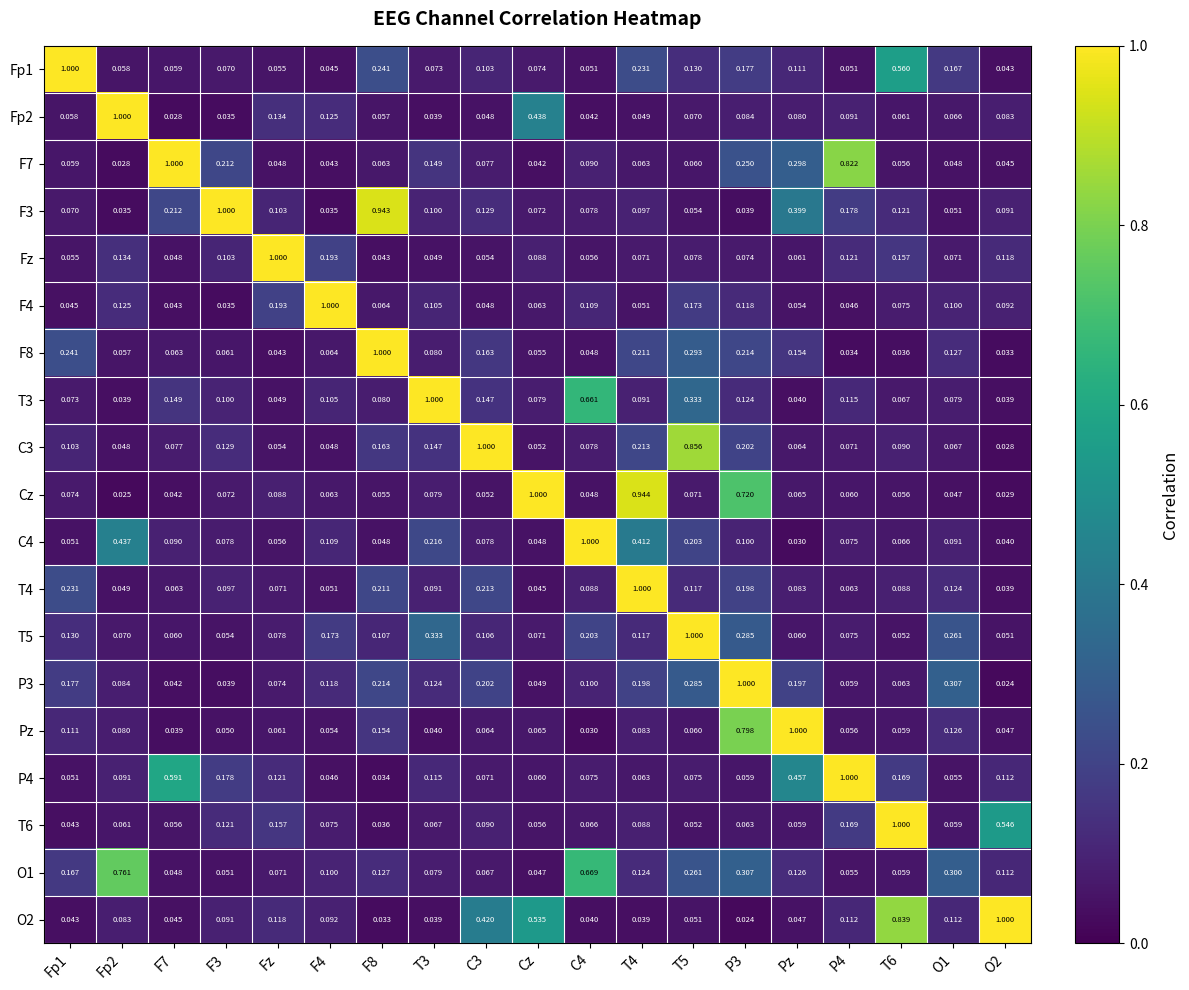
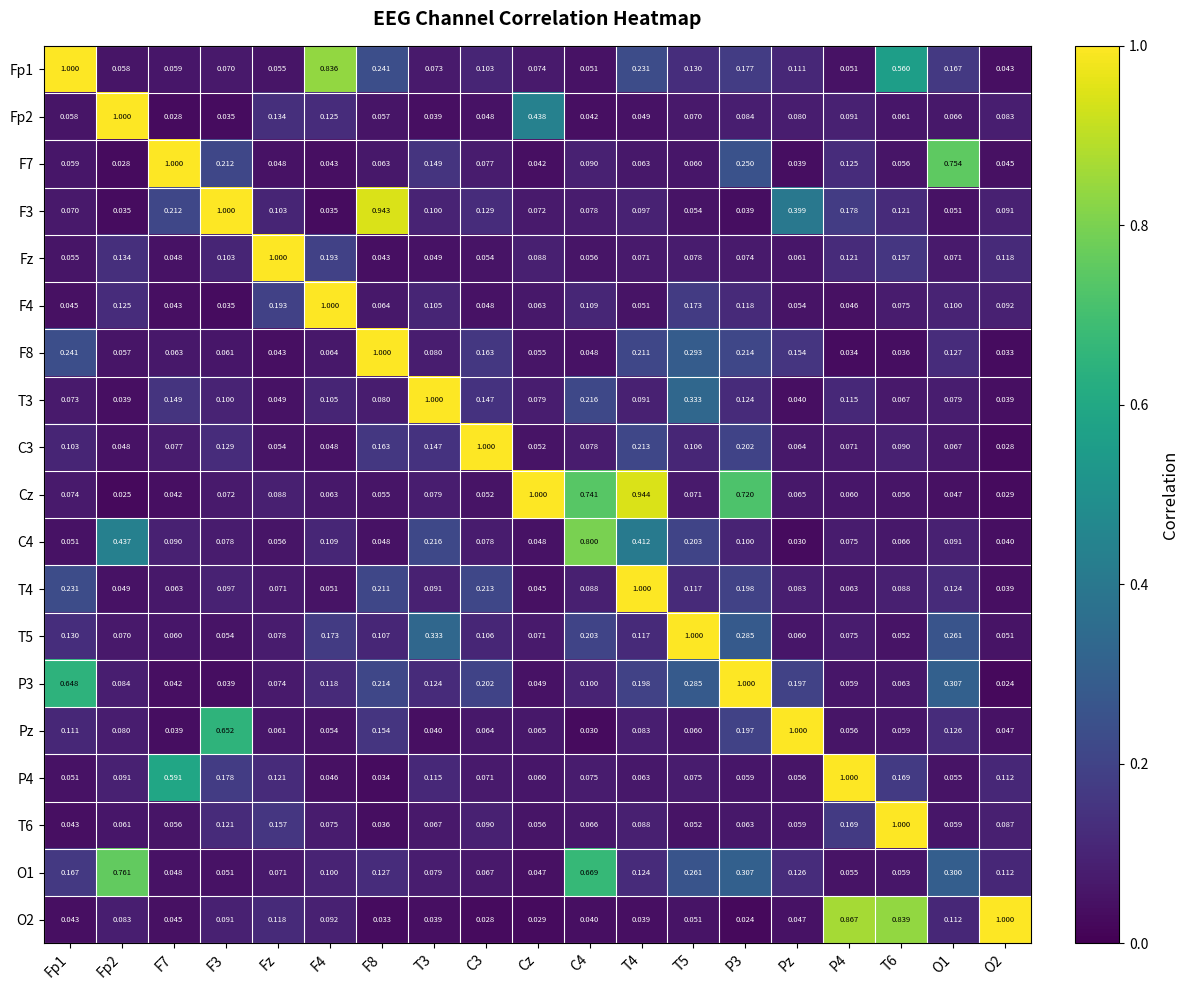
Fp1, F4: 0.045 -> 0.836
F7, Pz: 0.298 -> 0.039
F7, P4: 0.822 -> 0.125
F7, O1: 0.048 -> 0.754
T3, C4: 0.661 -> 0.216
C3, T5: 0.856 -> 0.106
Cz, C4: 0.048 -> 0.741
C4, C4: 1.000 -> 0.800
P3, Fp1: 0.177 -> 0.648
Pz, F3: 0.050 -> 0.652
Pz, P3: 0.798 -> 0.197
P4, Pz: 0.457 -> 0.056
T6, O2: 0.546 -> 0.087
O2, C3: 0.420 -> 0.028
O2, Cz: 0.535 -> 0.029
O2, P4: 0.112 -> 0.867
